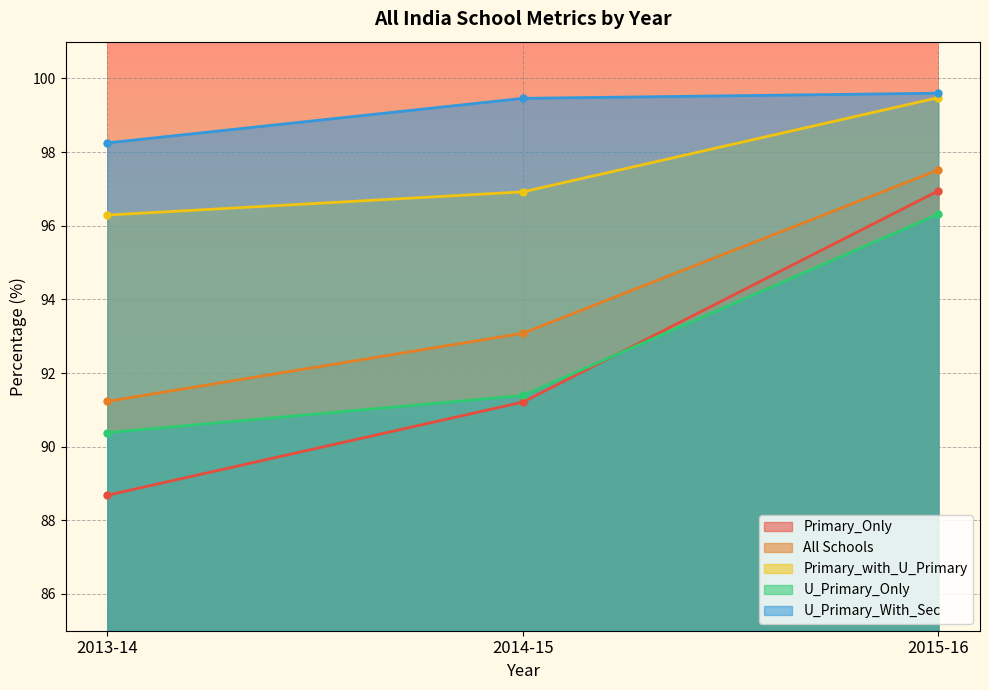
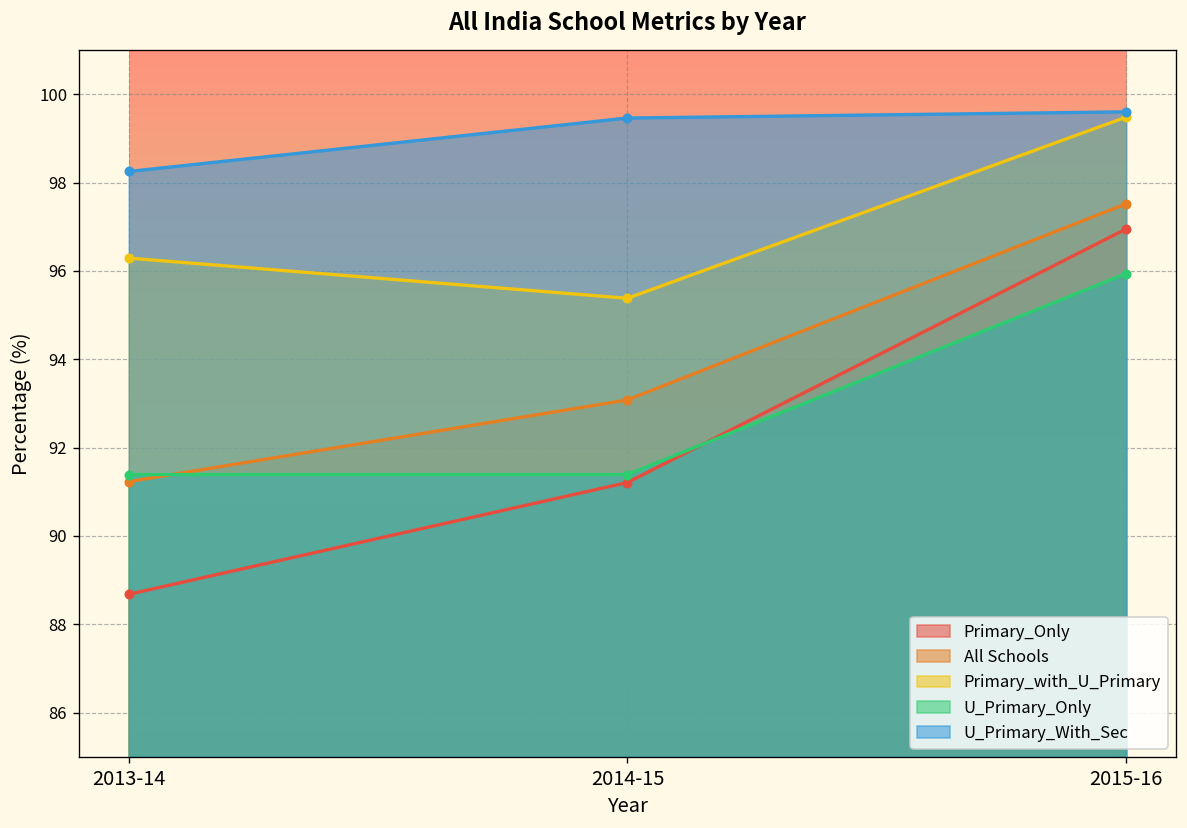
U_Primary_Only, 2013-14: 90.4 -> 91.4
Primary_with_U_Primary, 2014-15: 96.9 -> 95.4
U_Primary_Only, 2015-16: 96.3 -> 95.9
